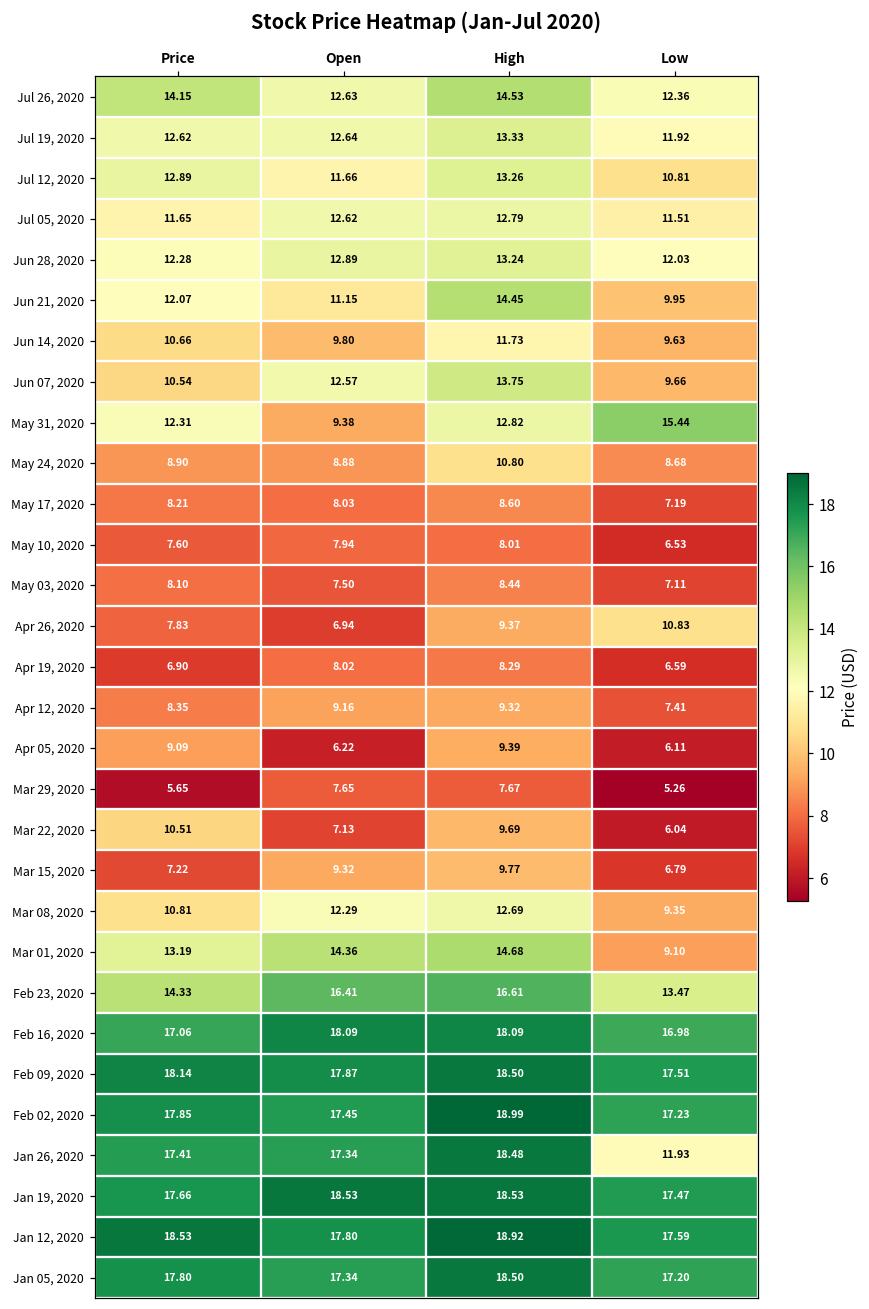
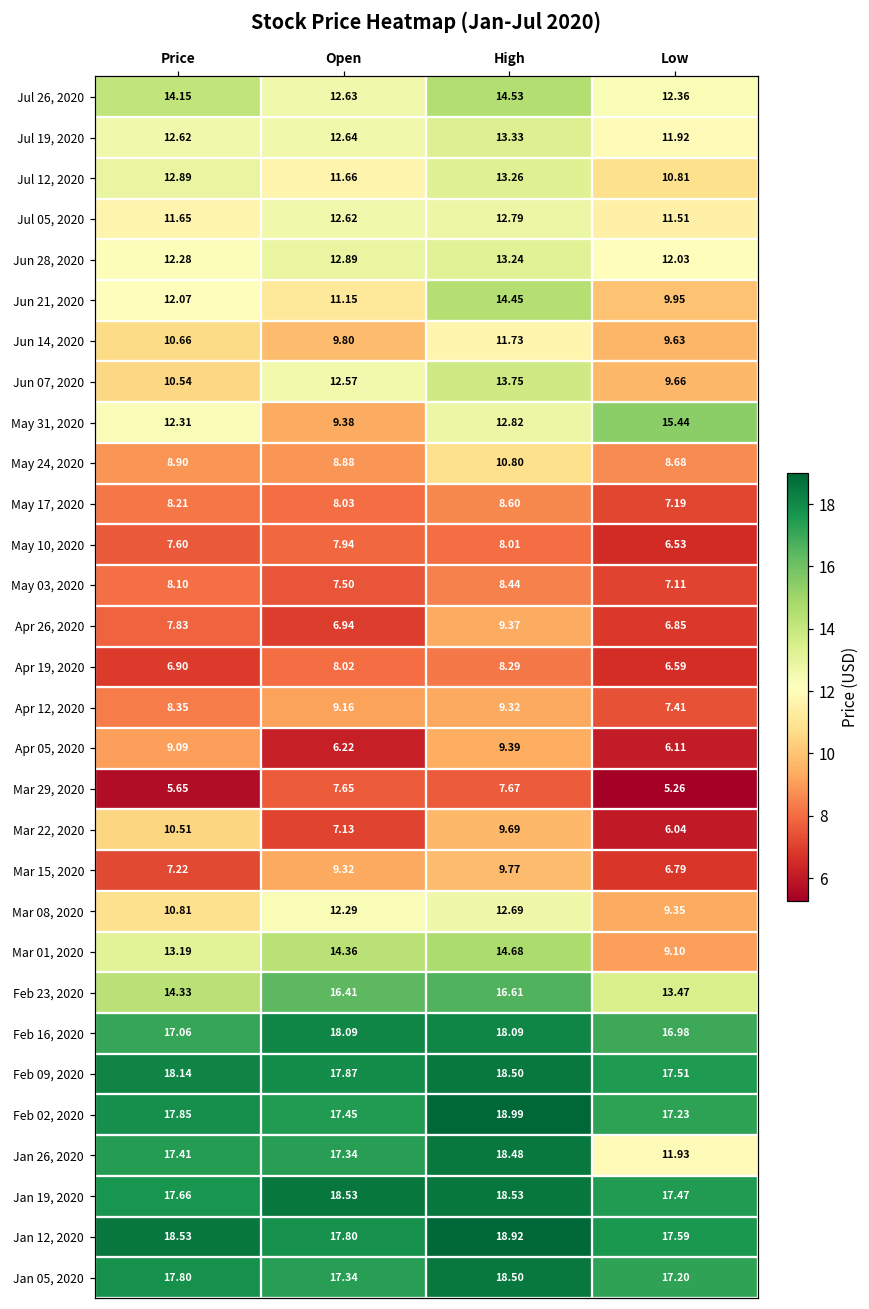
Apr 26, 2020, Low: 10.83 -> 6.85
